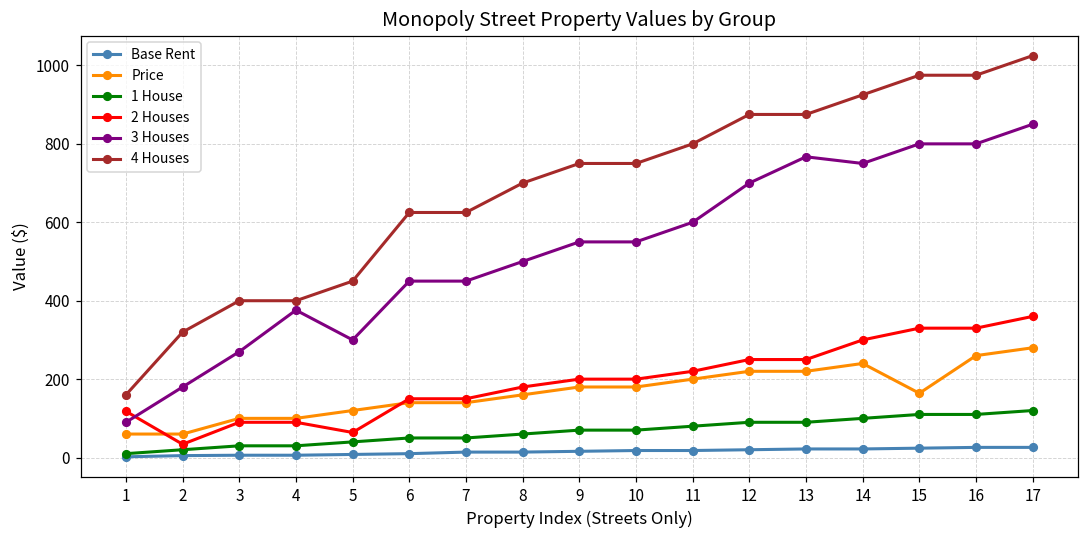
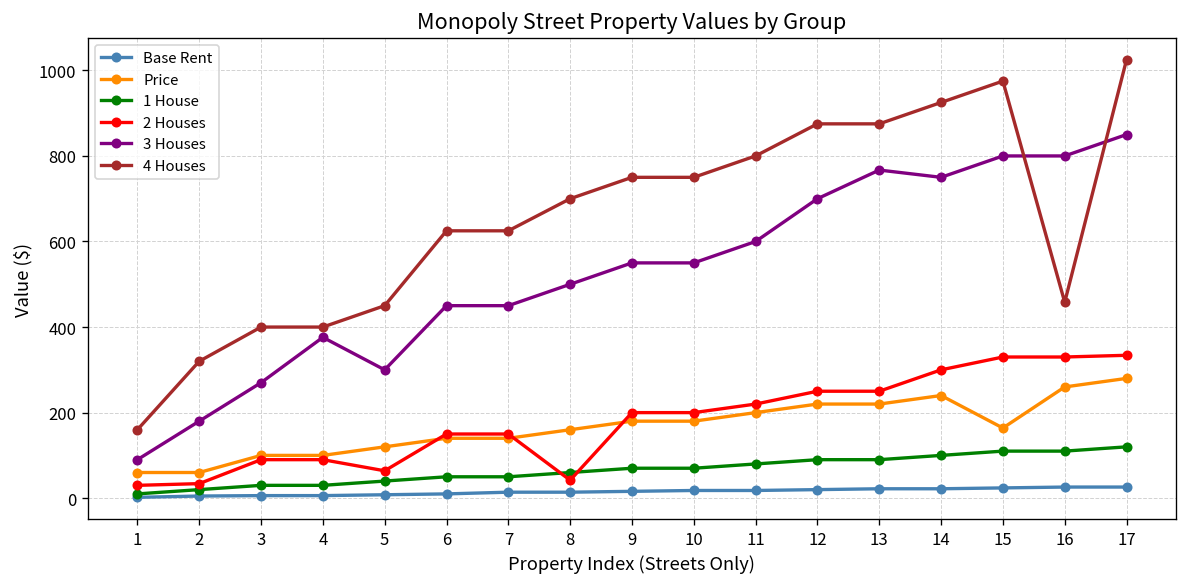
2 Houses, 1: 120 -> 30
2 Houses, 8: 180 -> 40
4 Houses, 16: 980 -> 460
2 Houses, 17: 360 -> 330
